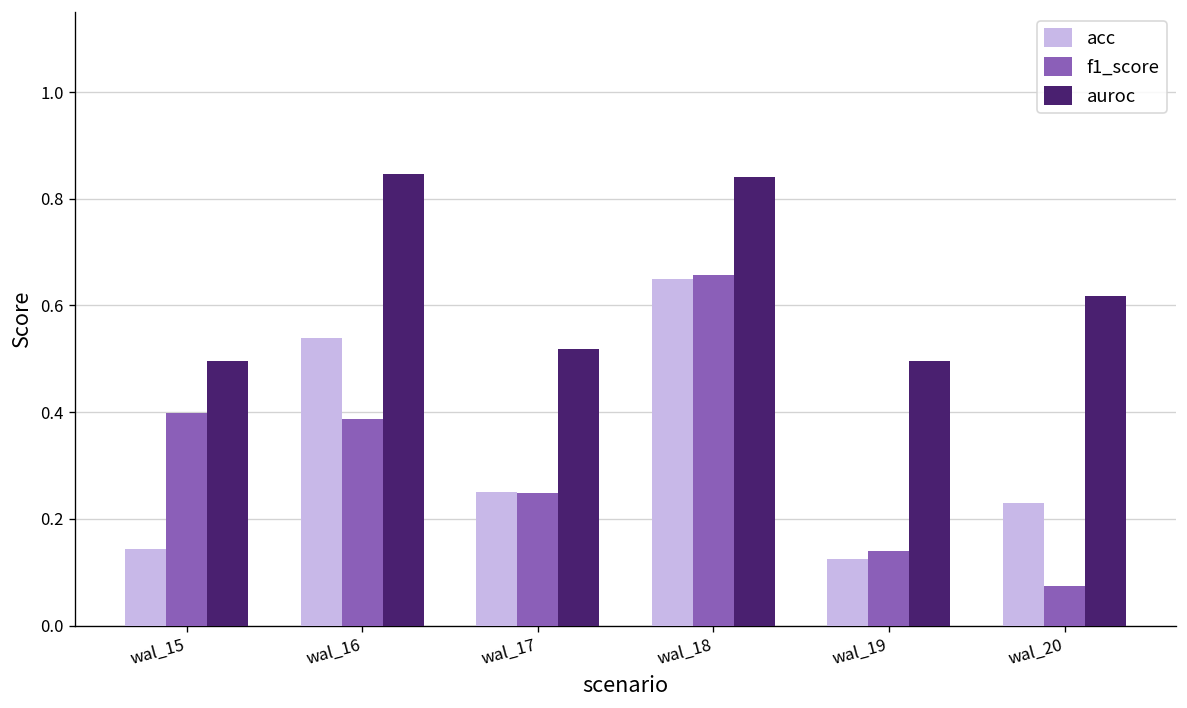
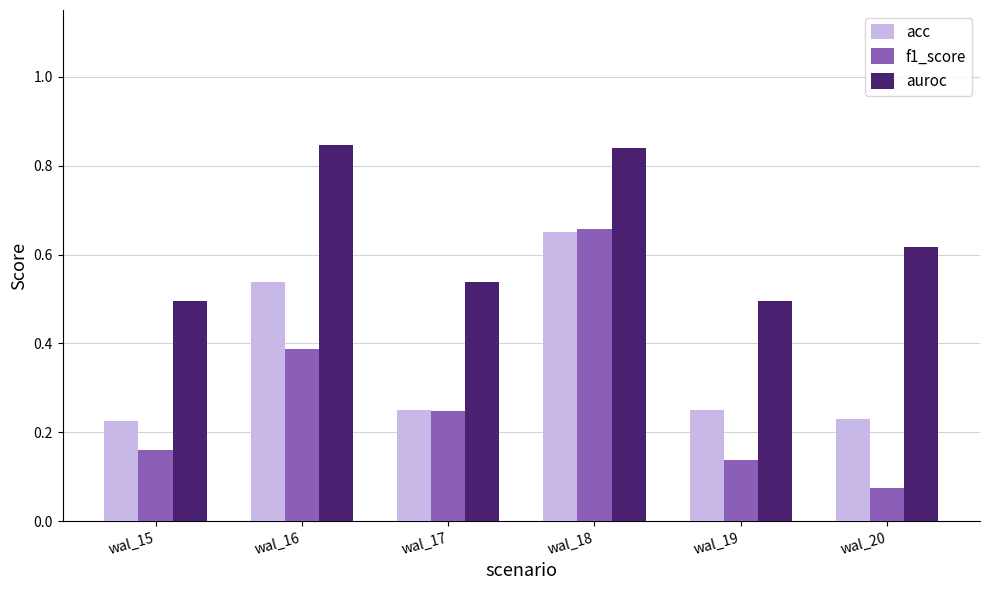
acc, wal_15: 0.14 -> 0.23
f1_score, wal_15: 0.40 -> 0.16
auroc, wal_17: 0.52 -> 0.54
acc, wal_19: 0.13 -> 0.25
